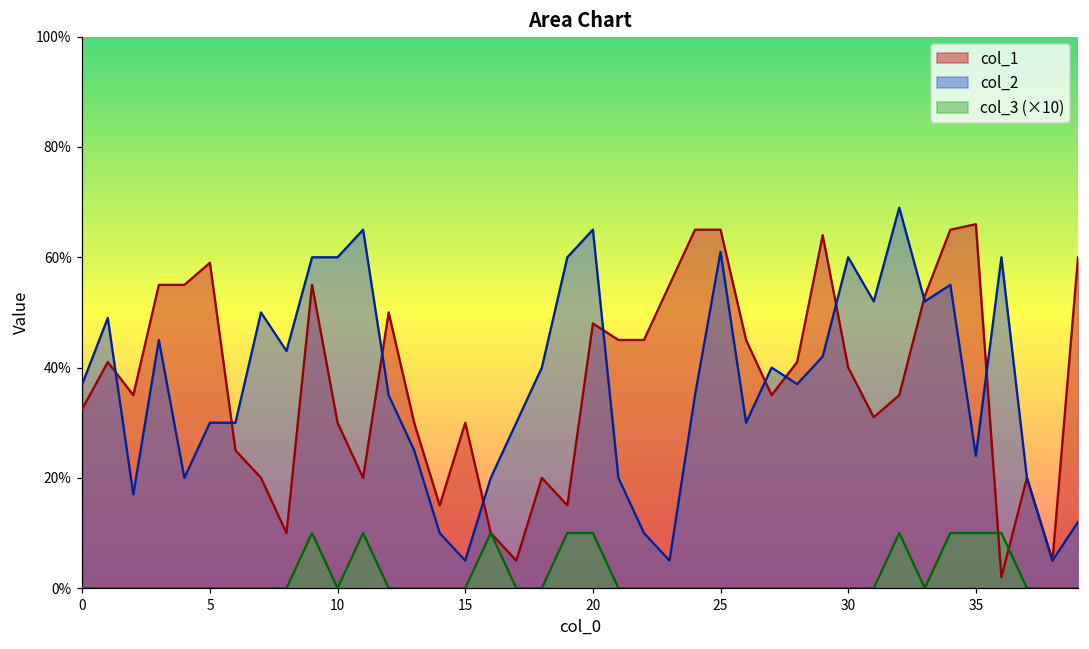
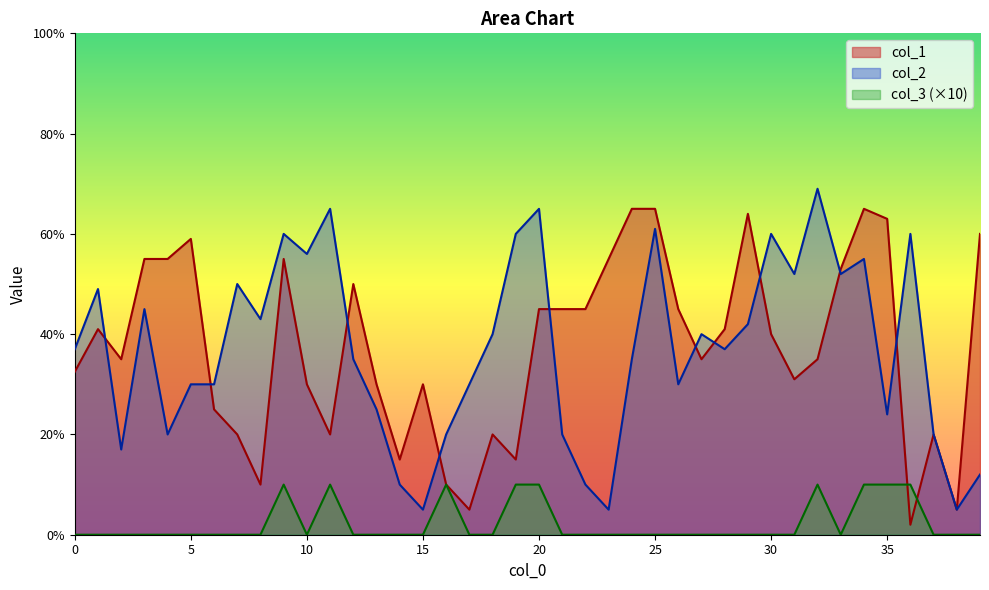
col_2, 10: 60% -> 56%
col_1, 20: 48% -> 45%
col_1, 35: 66% -> 63%
